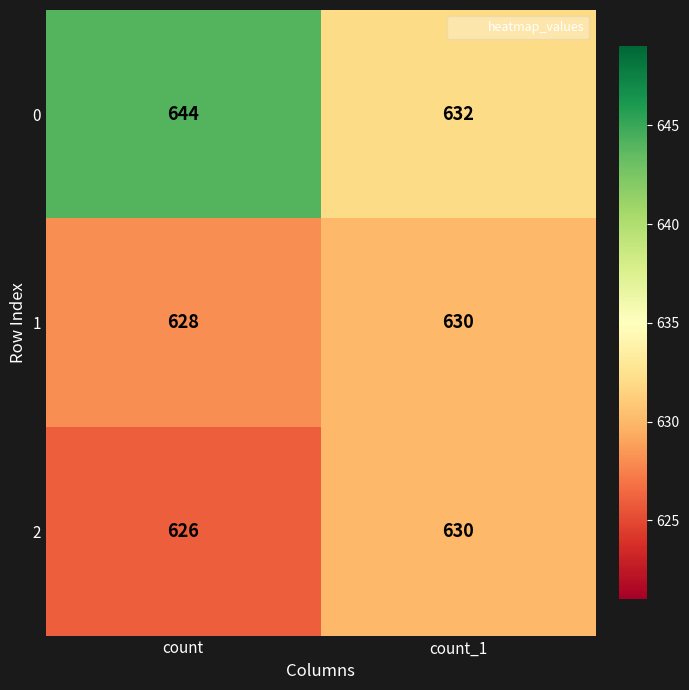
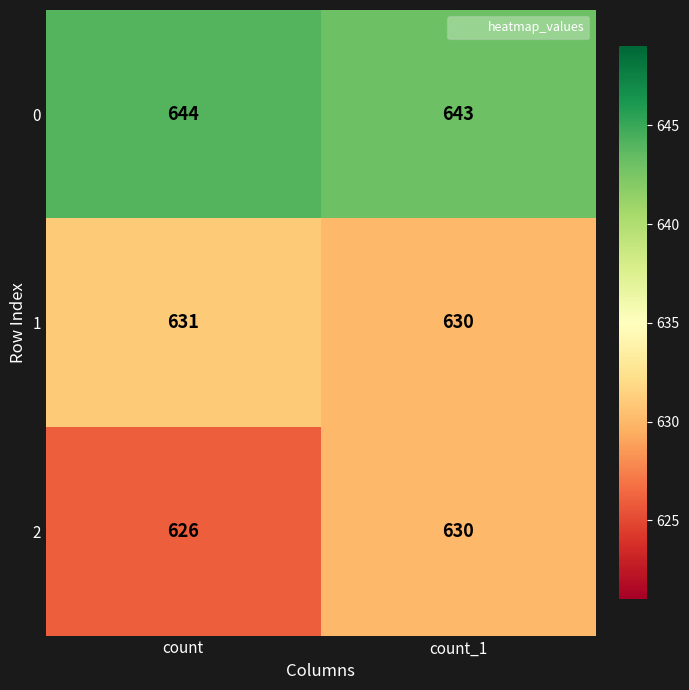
0, count_1: 632 -> 643
1, count: 628 -> 631
